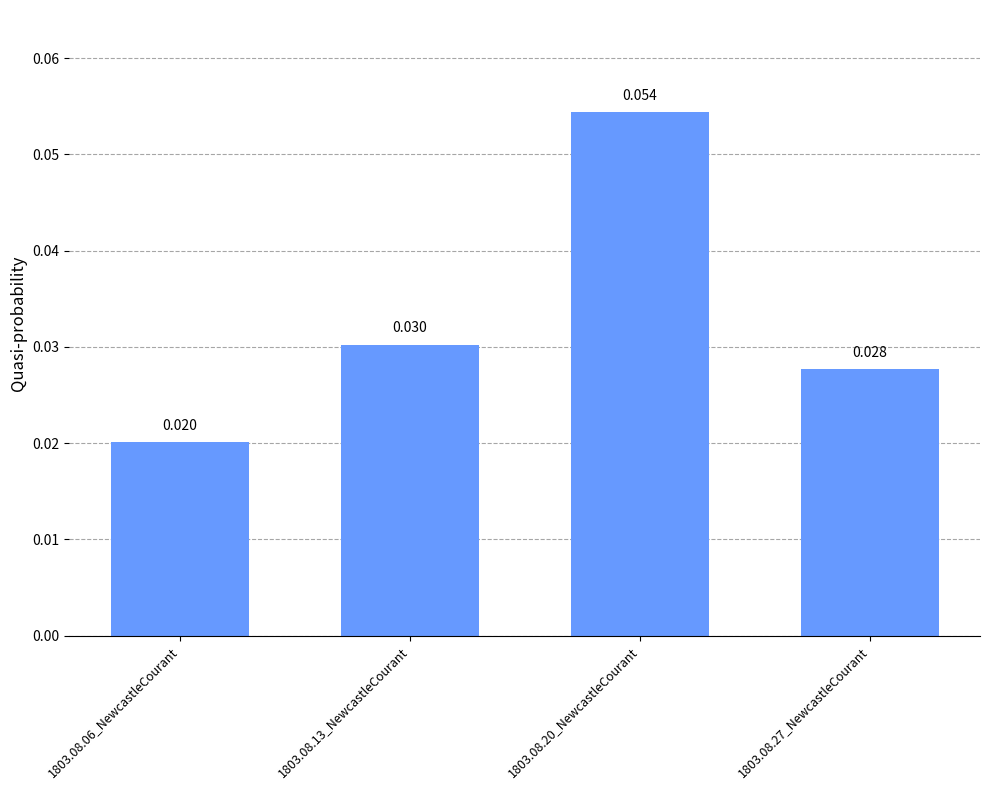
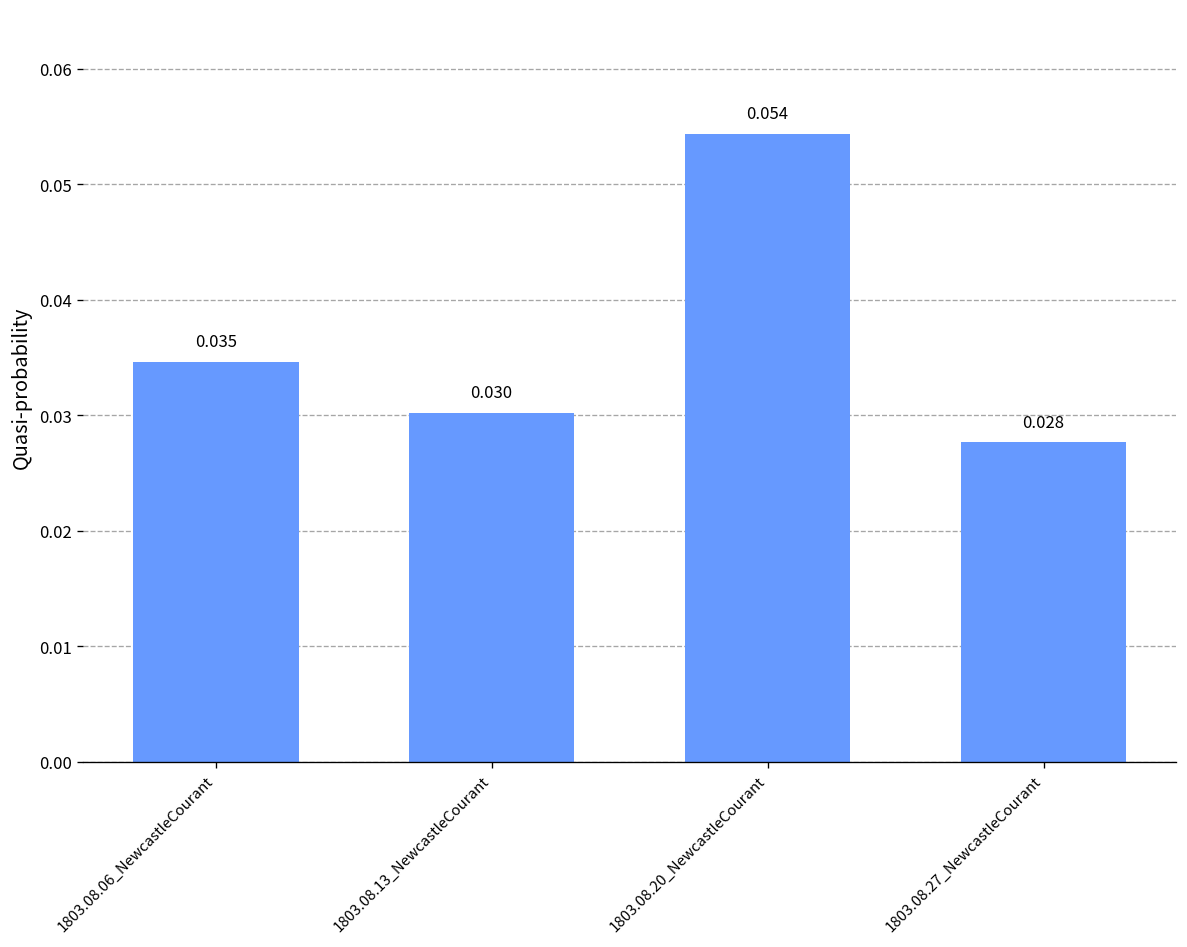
1803.08.06_NewcastleCourant: 0.020 -> 0.035
